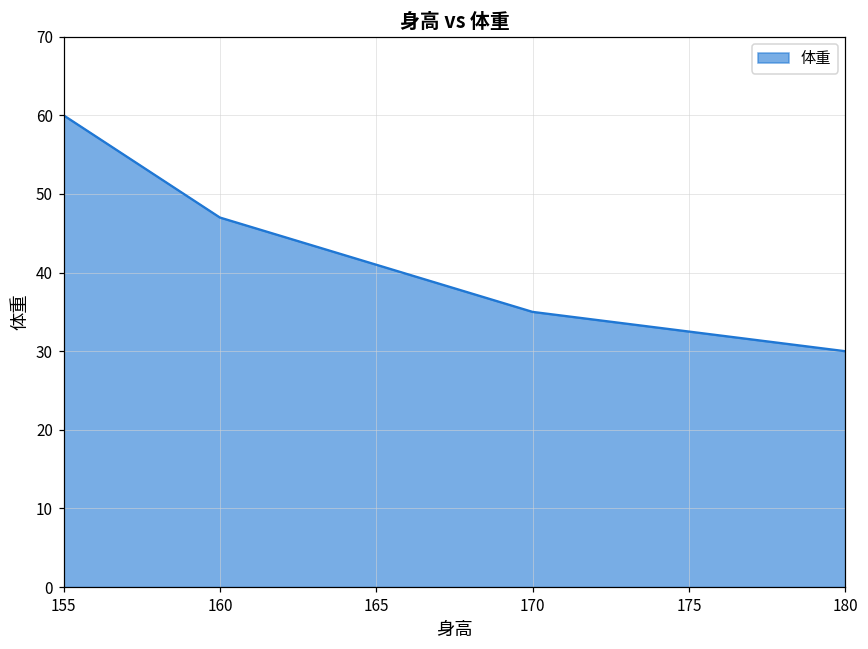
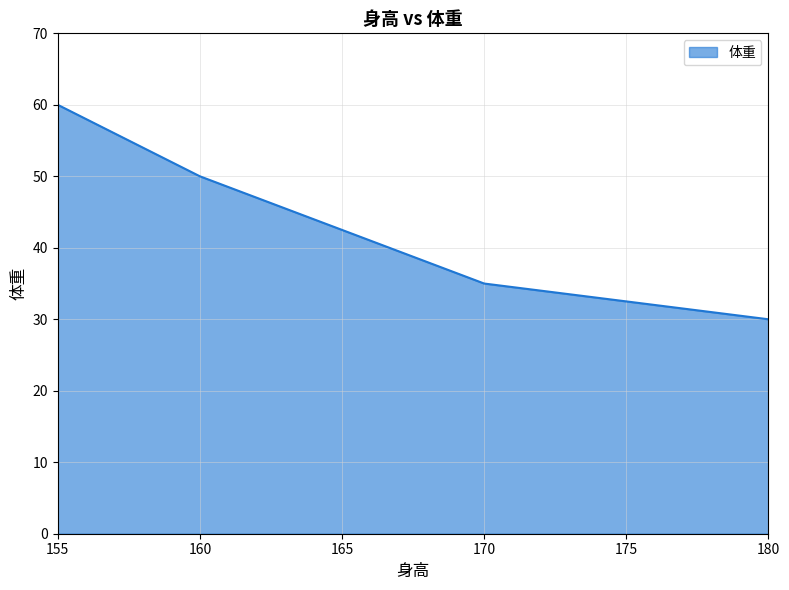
160: 47 -> 50
